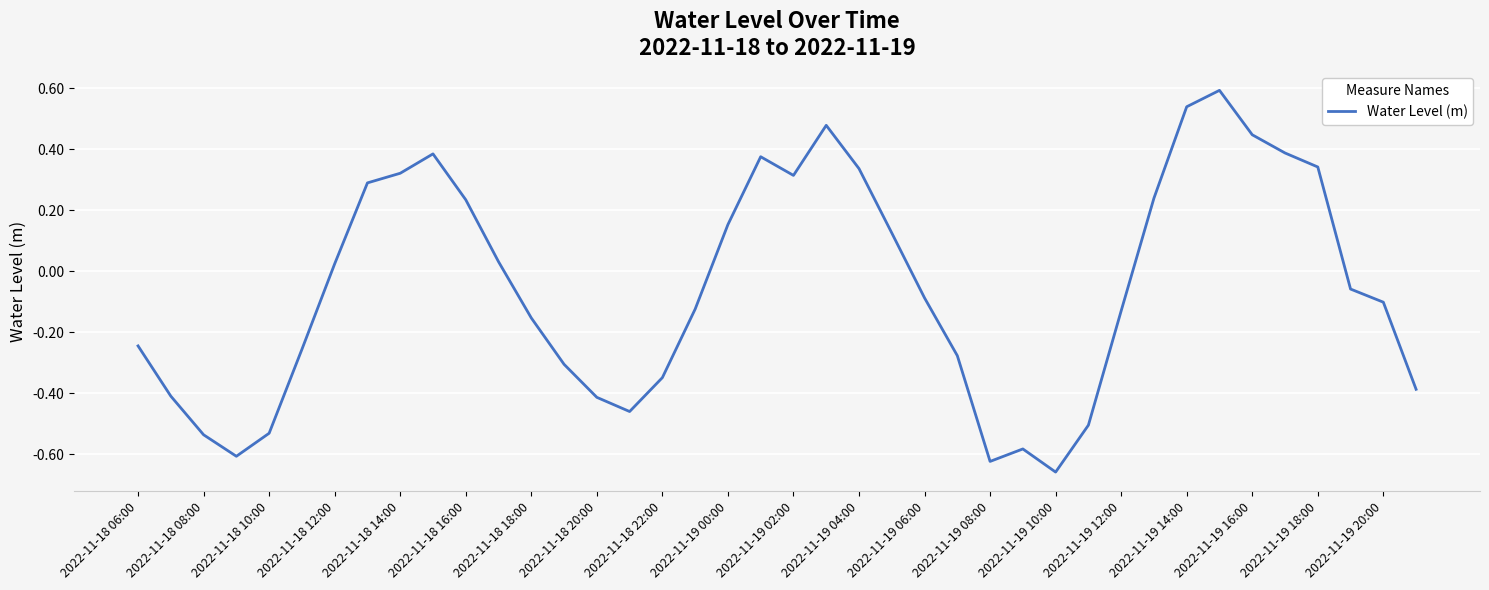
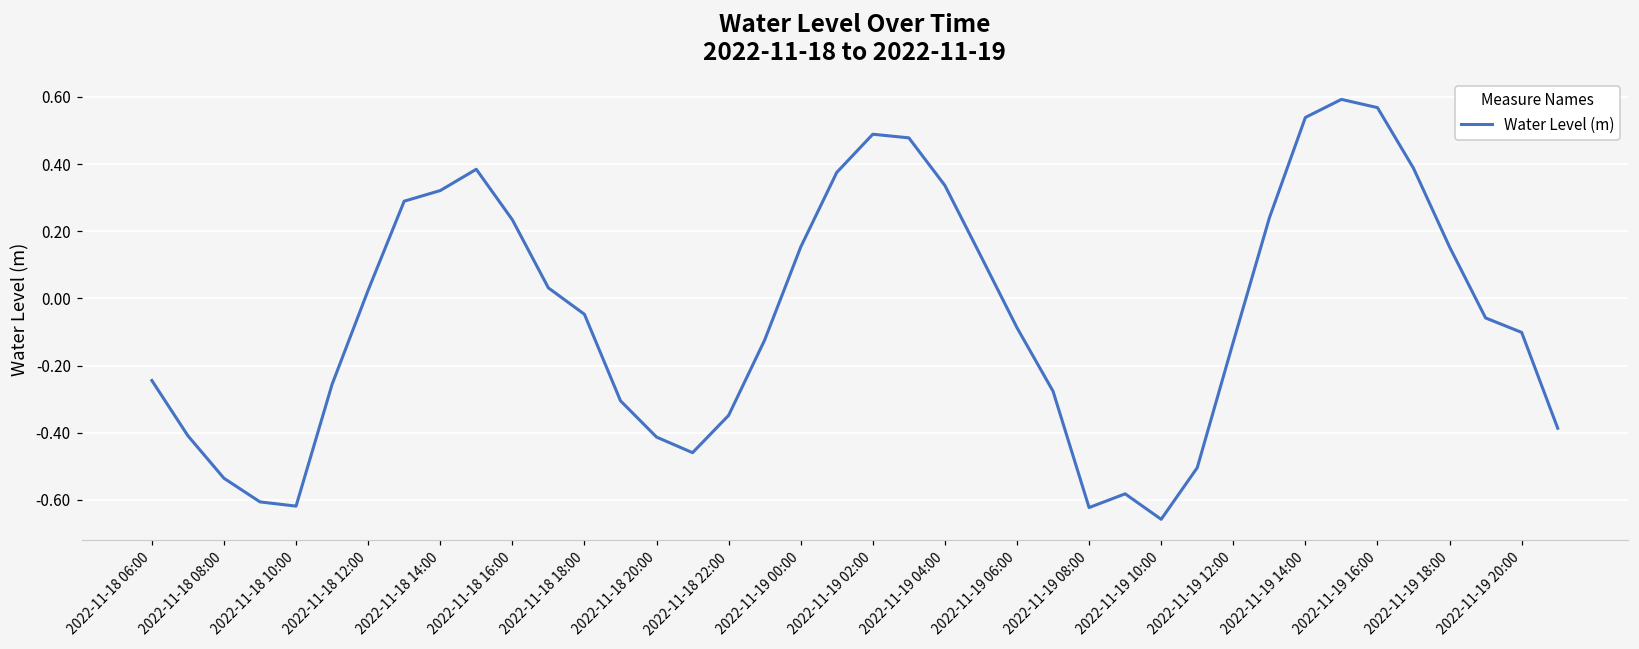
2022-11-18 10:00: -0.53 -> -0.62
2022-11-18 18:00: -0.15 -> -0.05
2022-11-19 02:00: 0.31 -> 0.49
2022-11-19 16:00: 0.45 -> 0.57
2022-11-19 18:00: 0.34 -> 0.15
